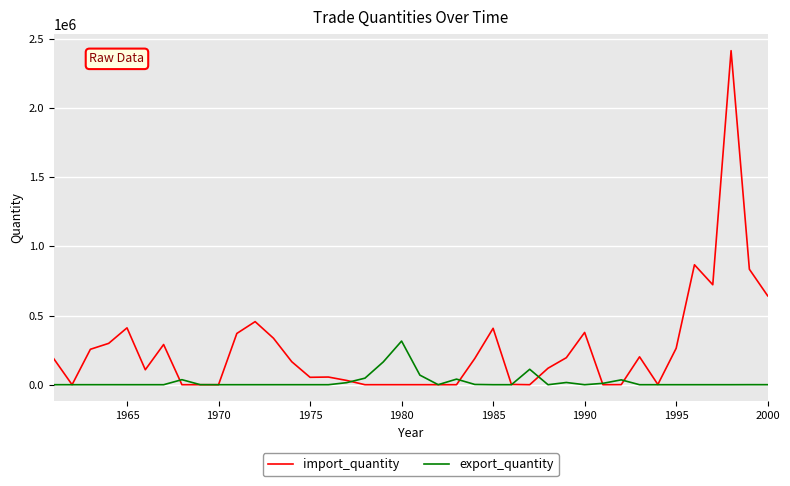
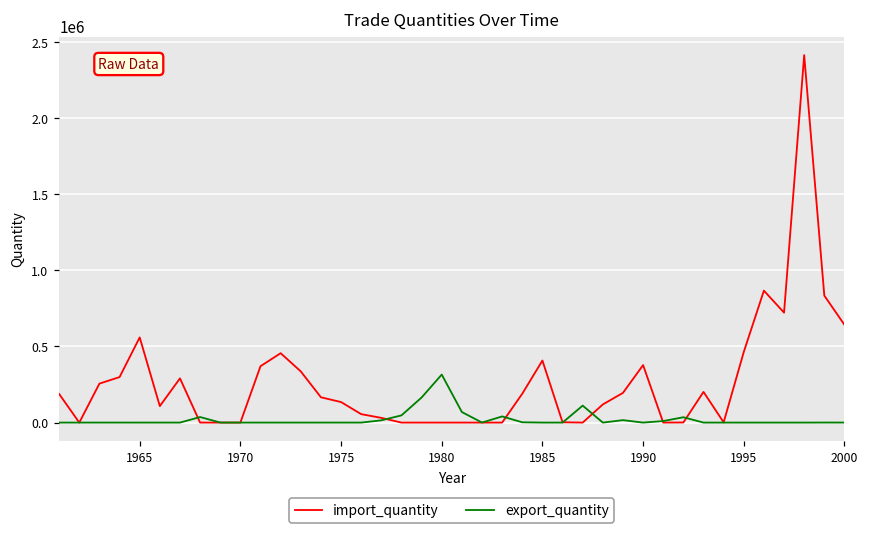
import_quantity, 1965: 410000 -> 560000
import_quantity, 1975: 50000 -> 130000
import_quantity, 1995: 260000 -> 460000
